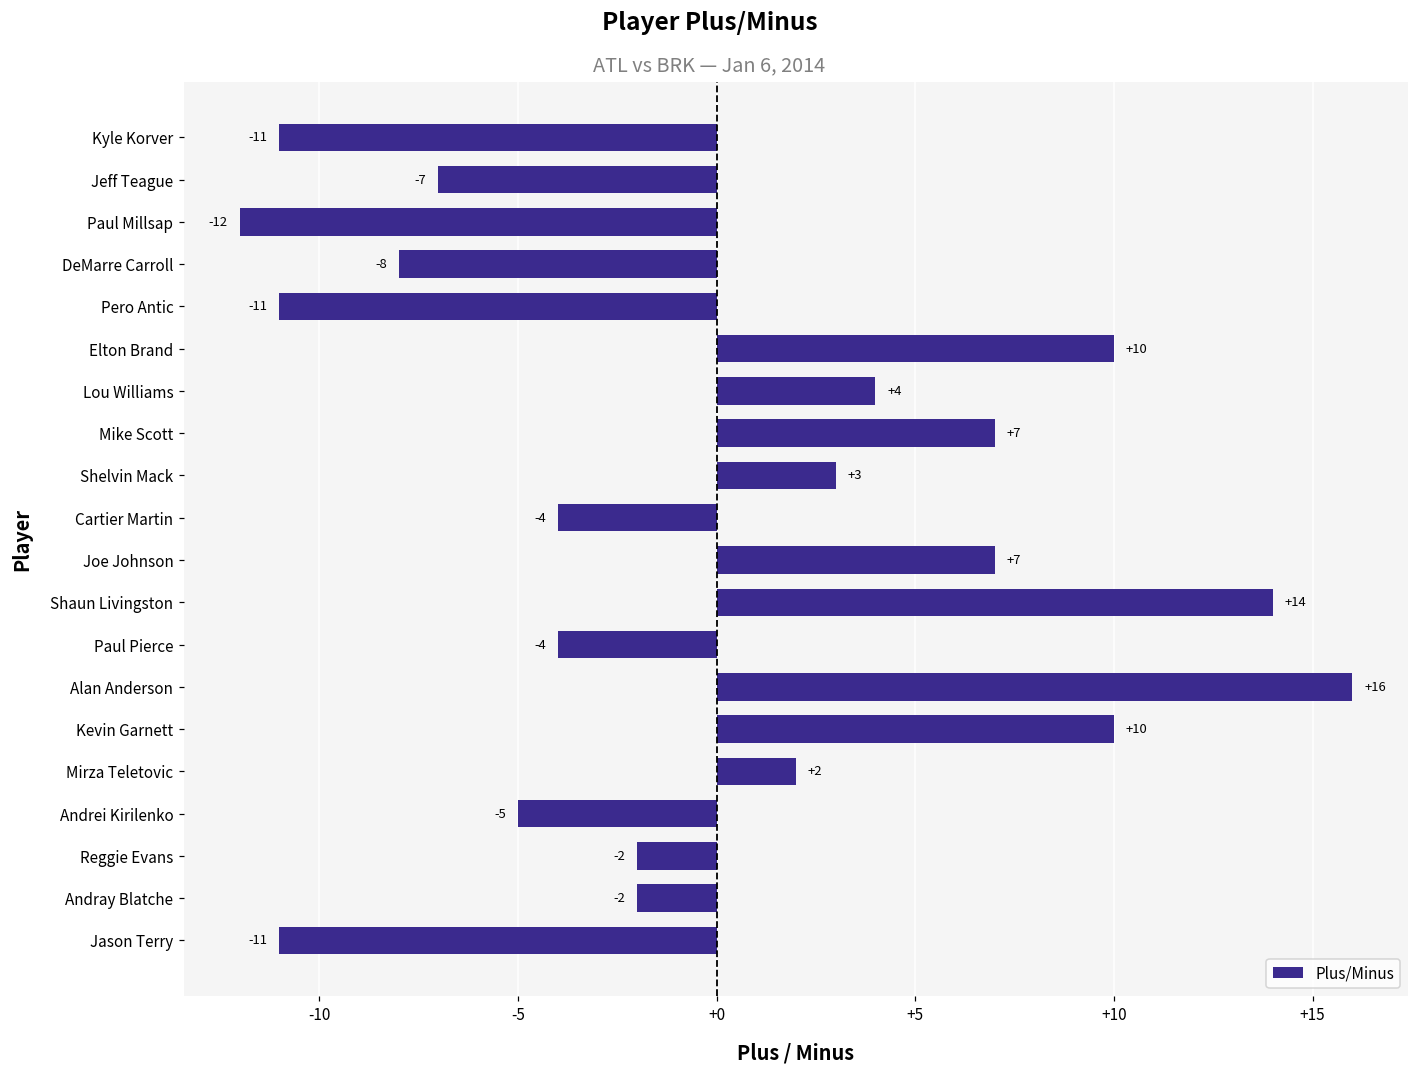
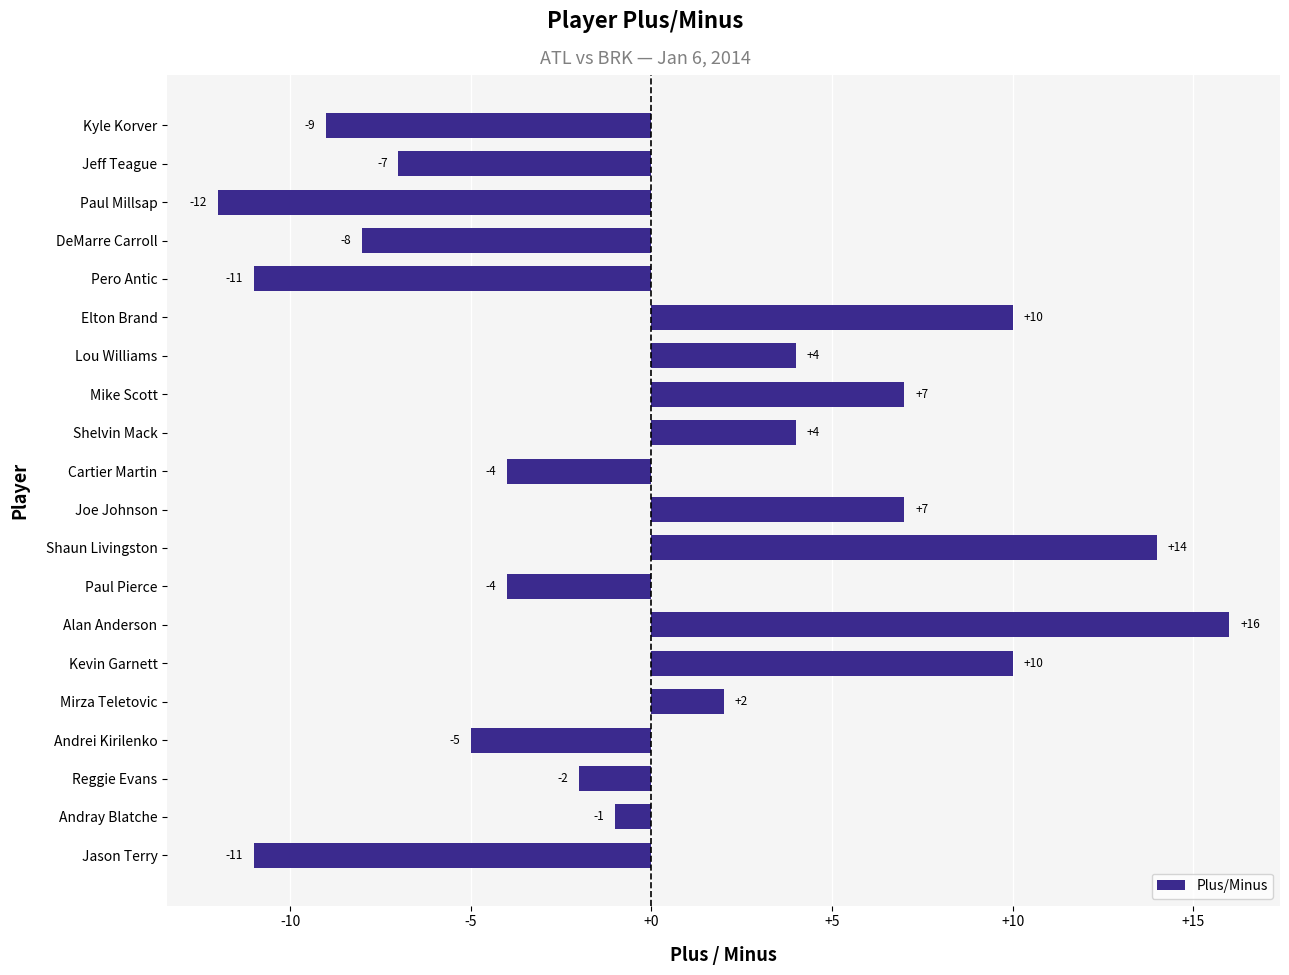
Kyle Korver: -11 -> -9
Shelvin Mack: +3 -> +4
Andray Blatche: -2 -> -1
